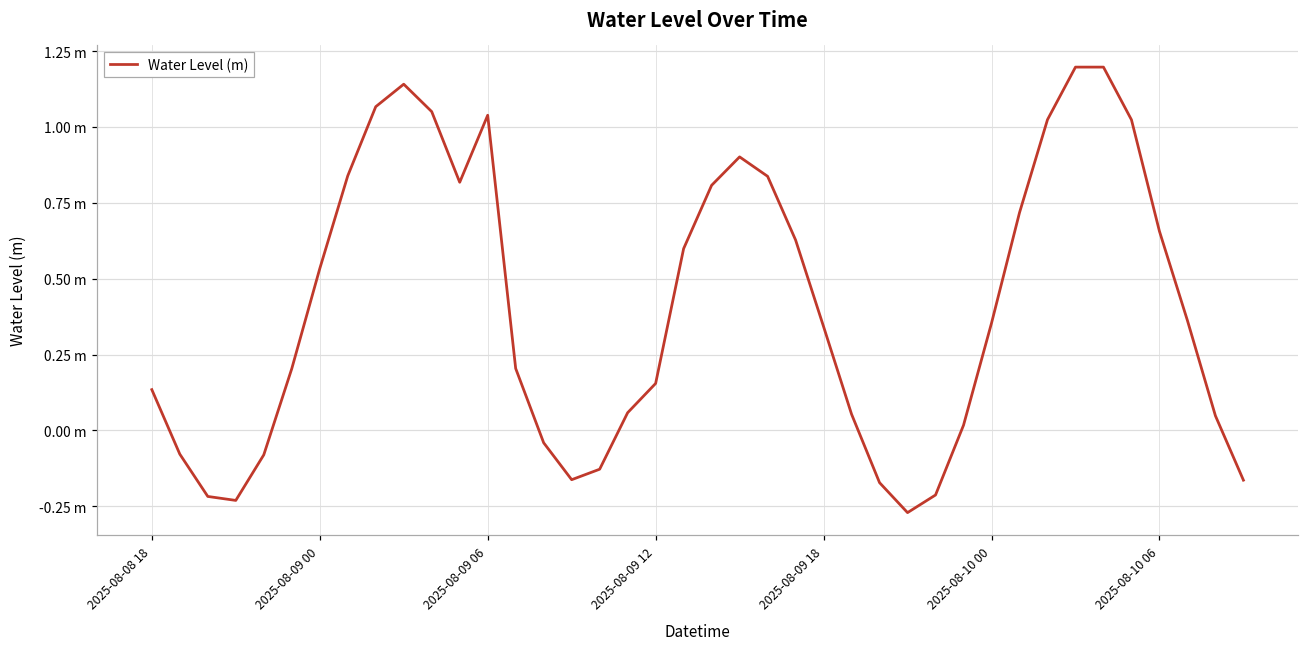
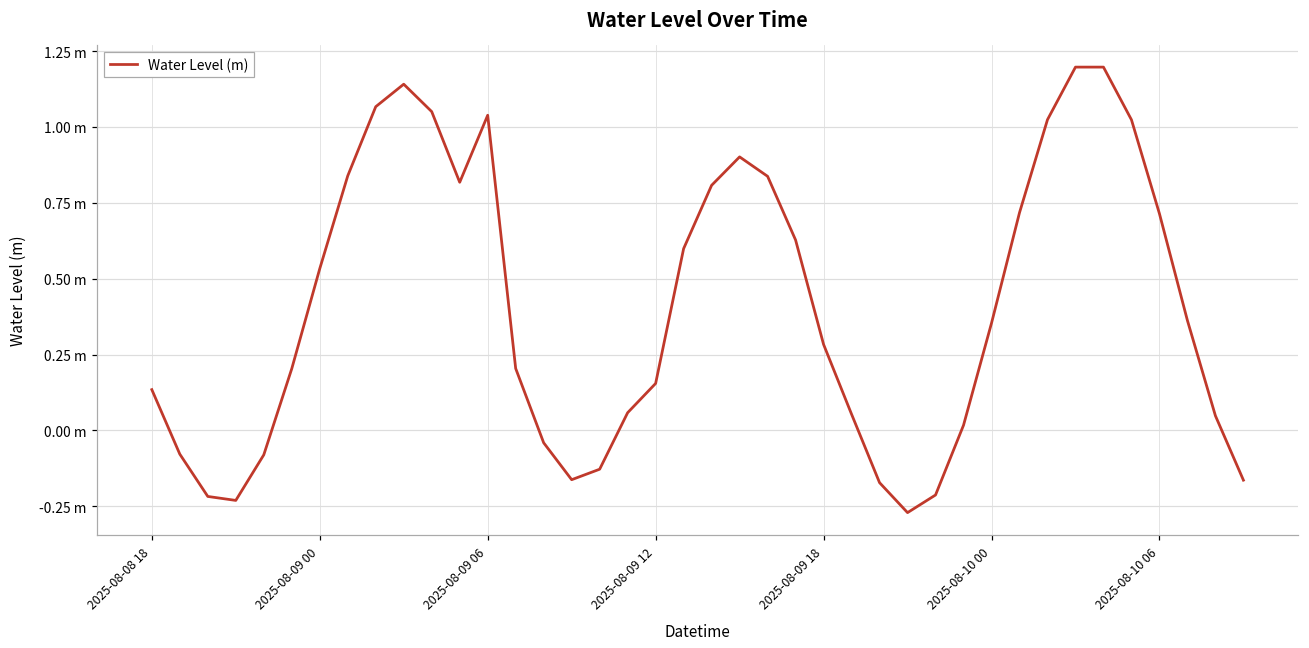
2025-08-09 18: 0.34 m -> 0.28 m
2025-08-10 06: 0.66 m -> 0.71 m
